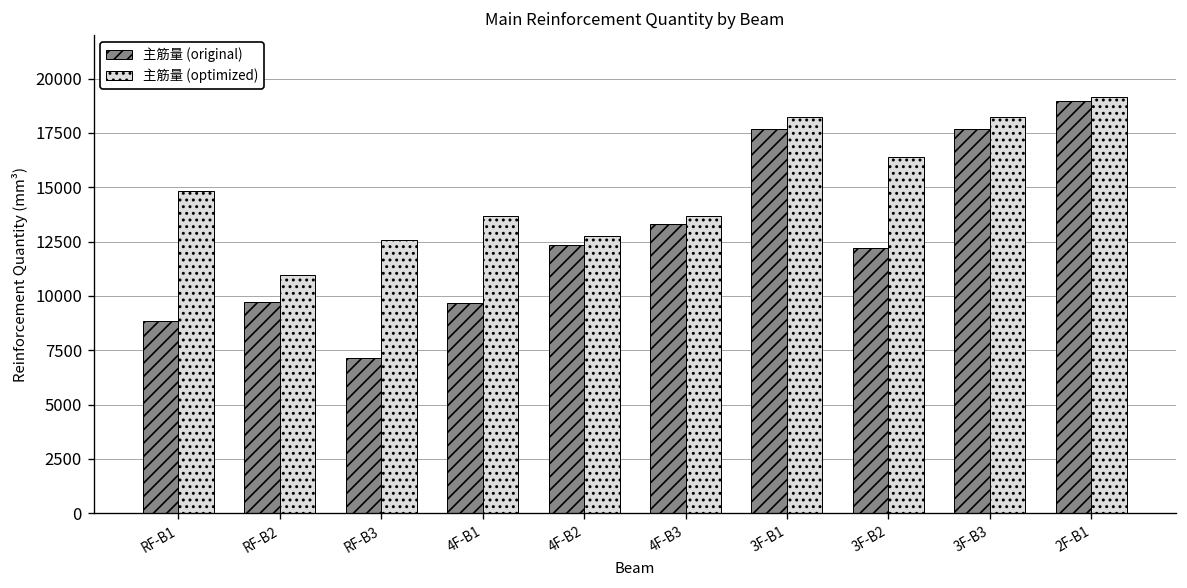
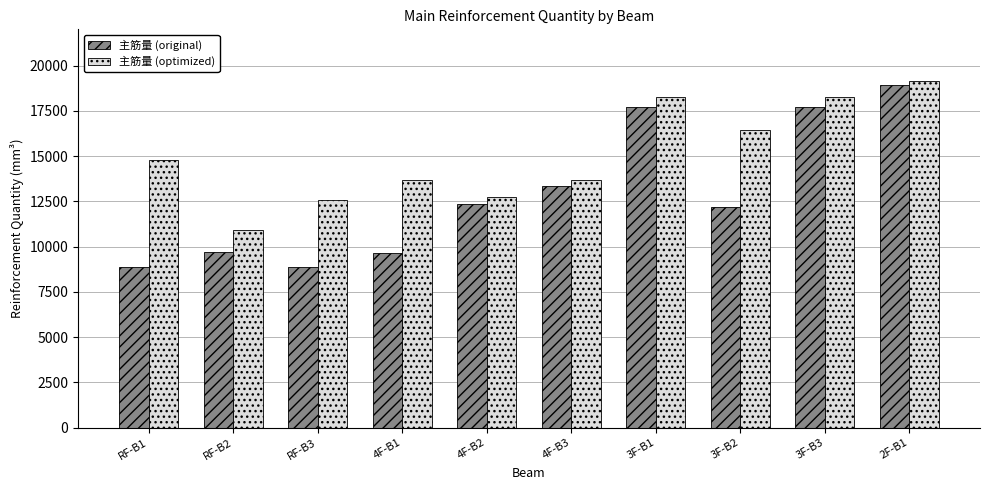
主筋量 (original), RF-B3: 7200 -> 8900
